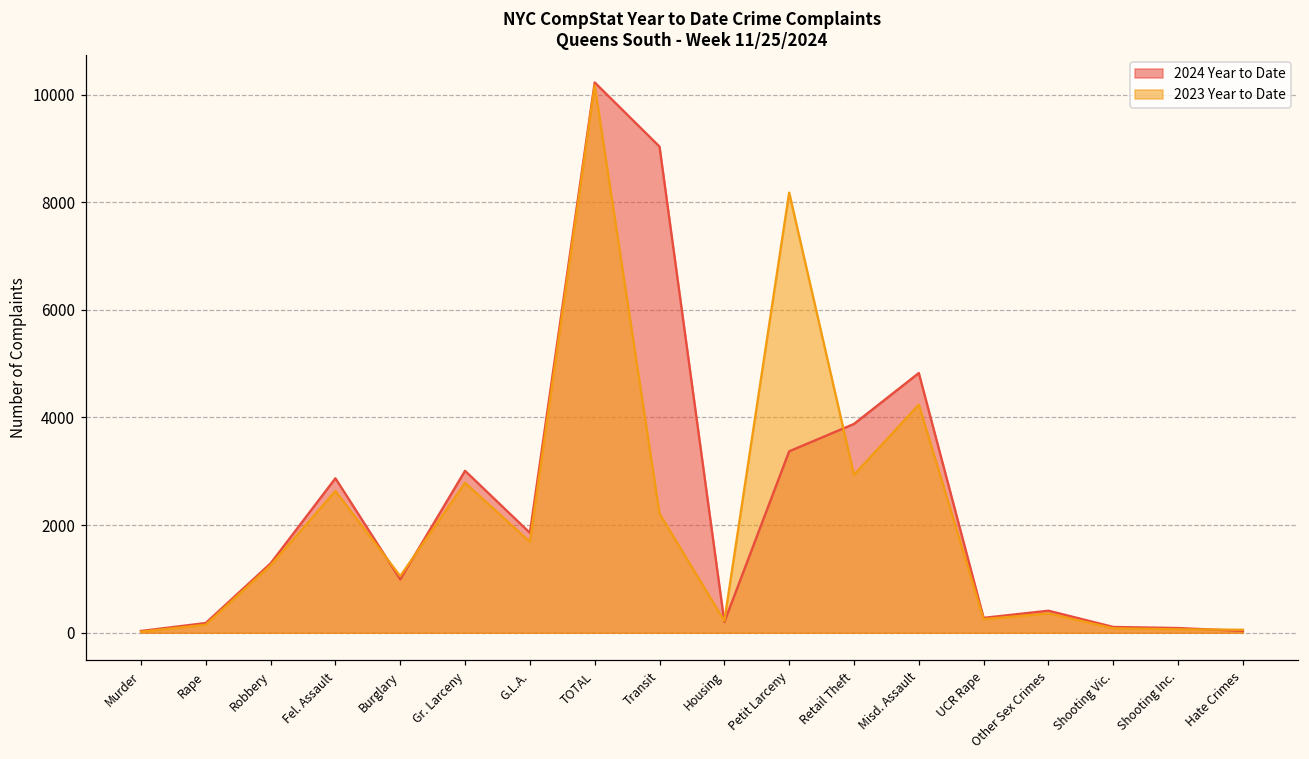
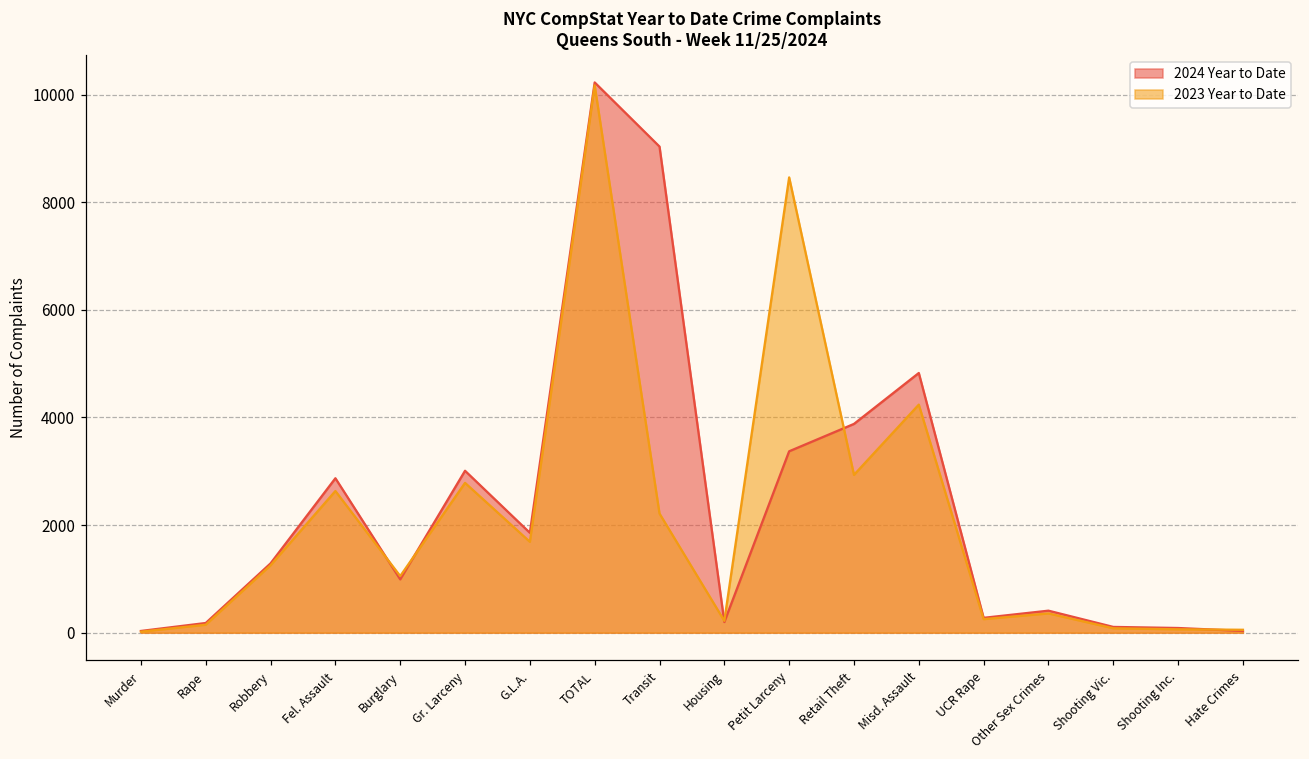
2023 Year to Date, Petit Larceny: 8200 -> 8500
